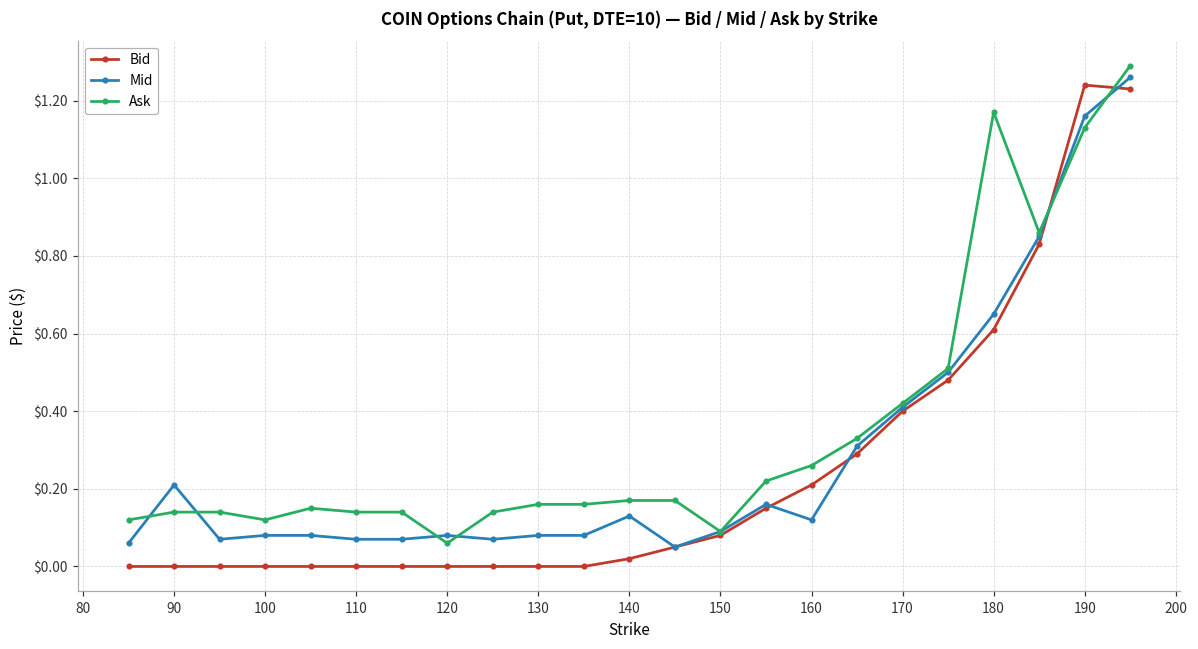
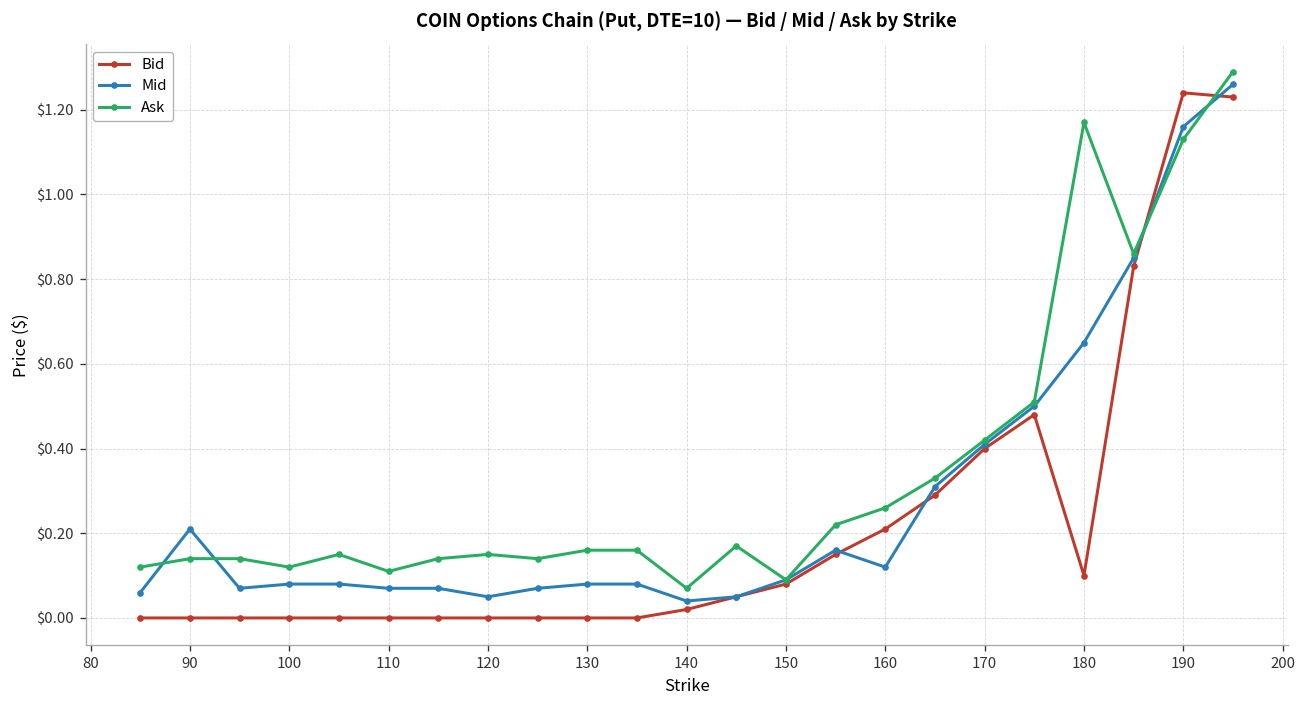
Ask, 110: $0.14 -> $0.11
Mid, 120: $0.08 -> $0.05
Ask, 120: $0.06 -> $0.15
Mid, 140: $0.13 -> $0.04
Ask, 140: $0.17 -> $0.07
Bid, 180: $0.61 -> $0.10
